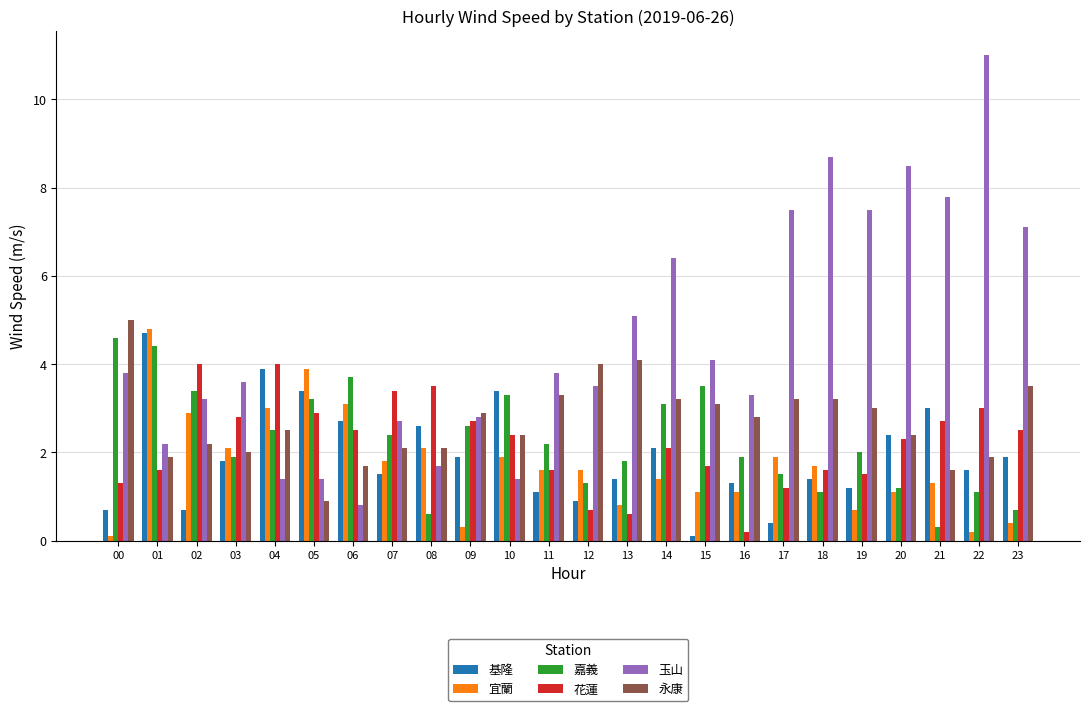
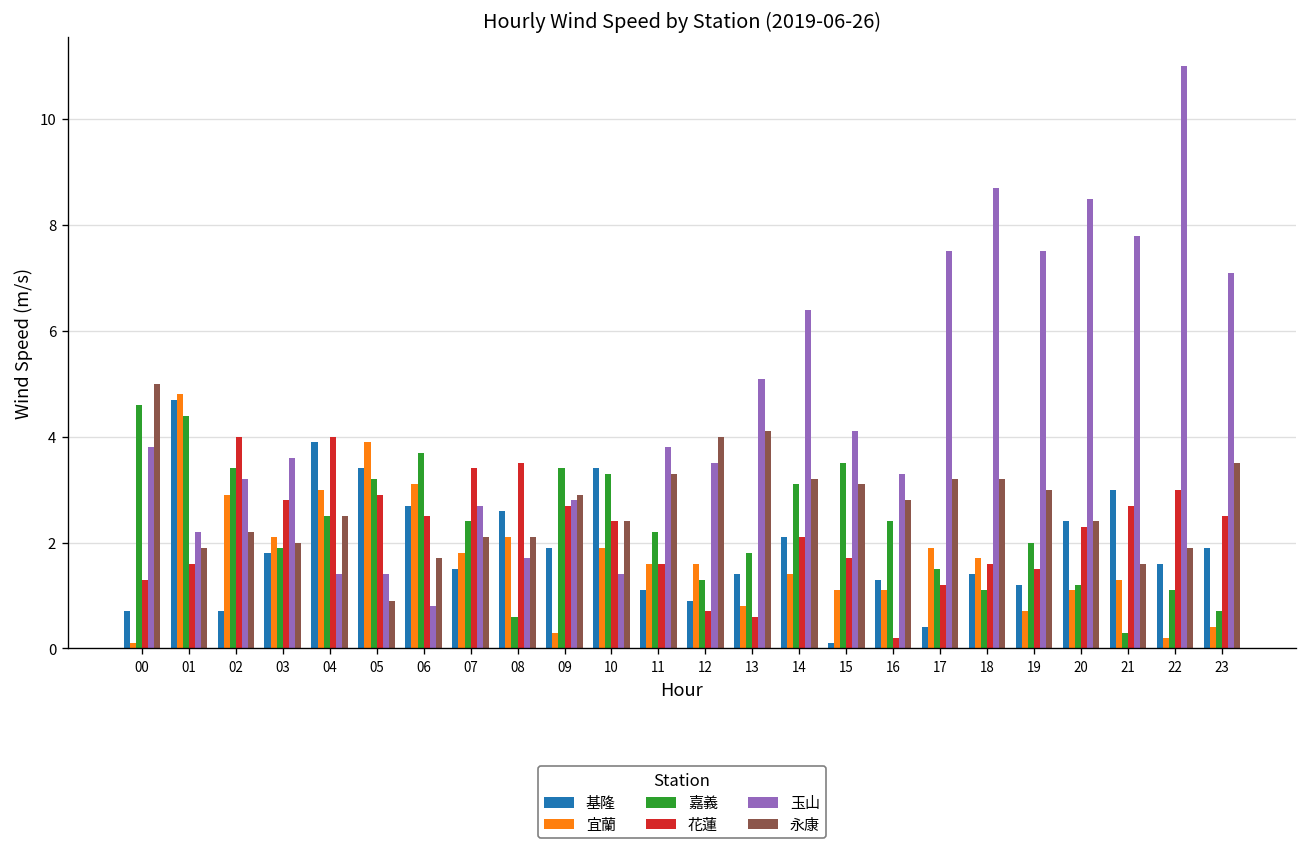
嘉義, 09: 2.6 -> 3.4
嘉義, 16: 1.9 -> 2.4
